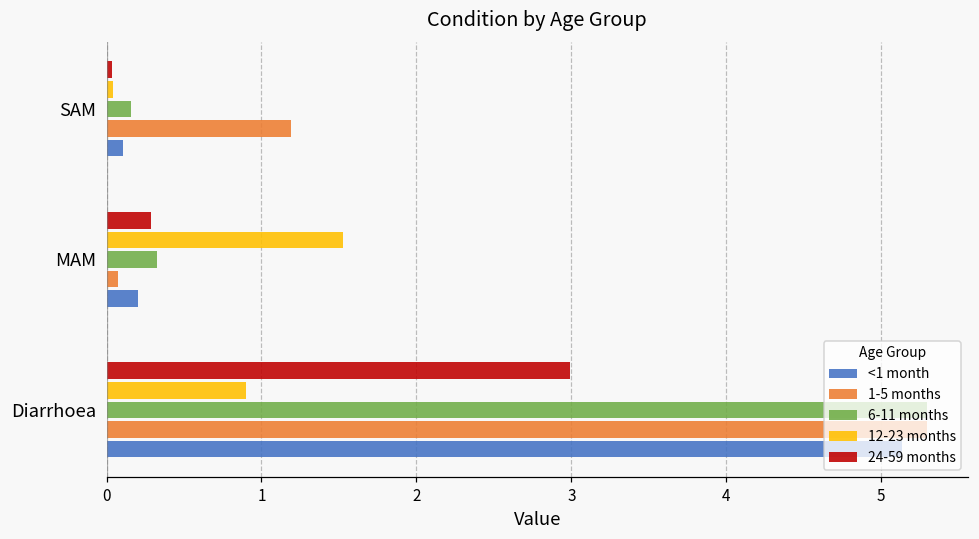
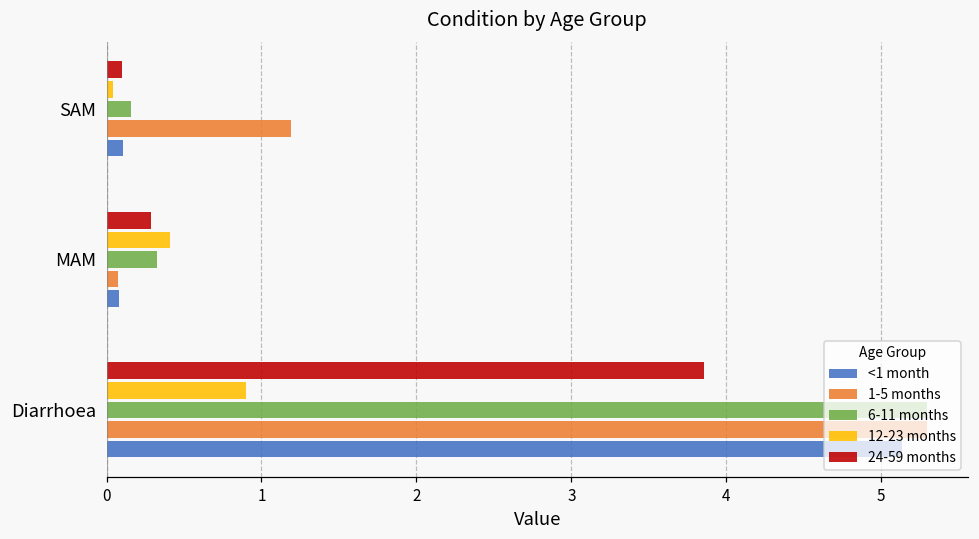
24-59 months, SAM: 0.04 -> 0.10
12-23 months, MAM: 1.53 -> 0.41
<1 month, MAM: 0.21 -> 0.08
24-59 months, Diarrhoea: 2.99 -> 3.86
